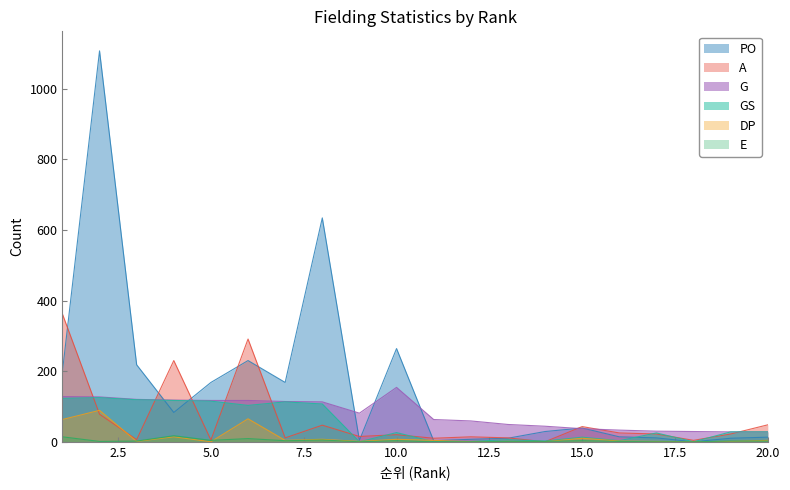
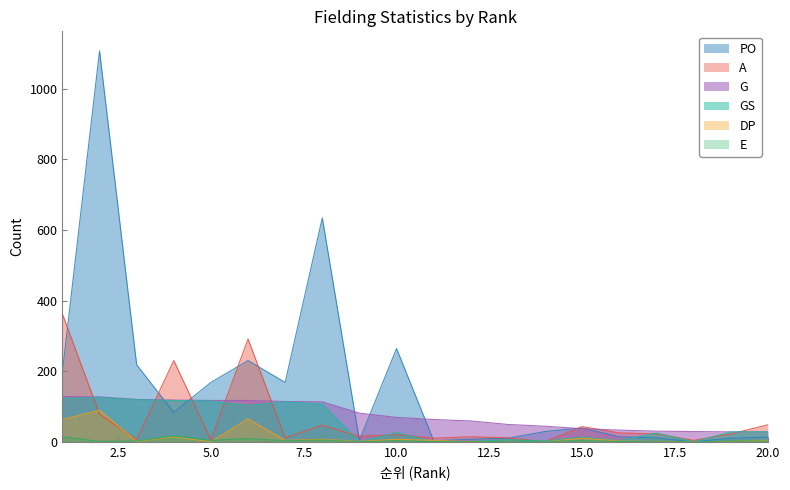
G, 10.0: 150 -> 70
